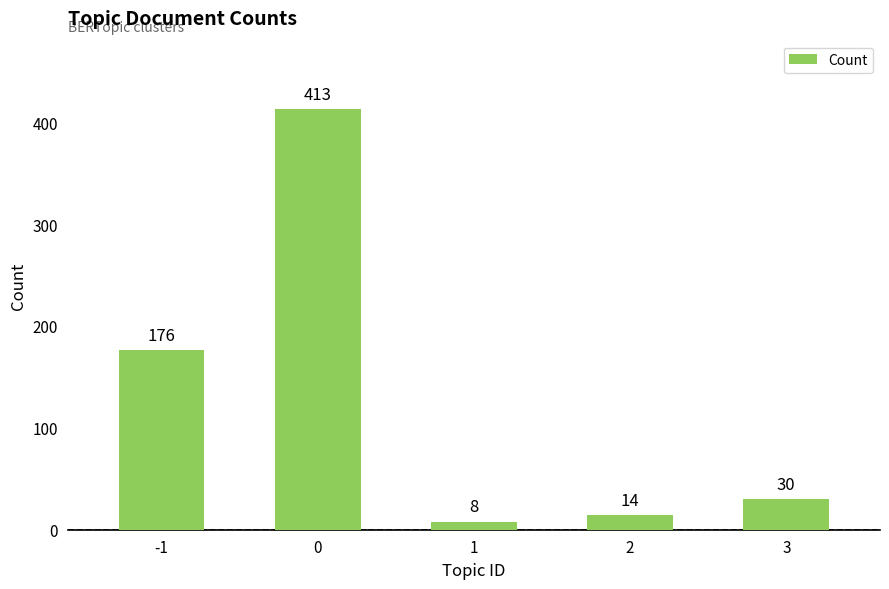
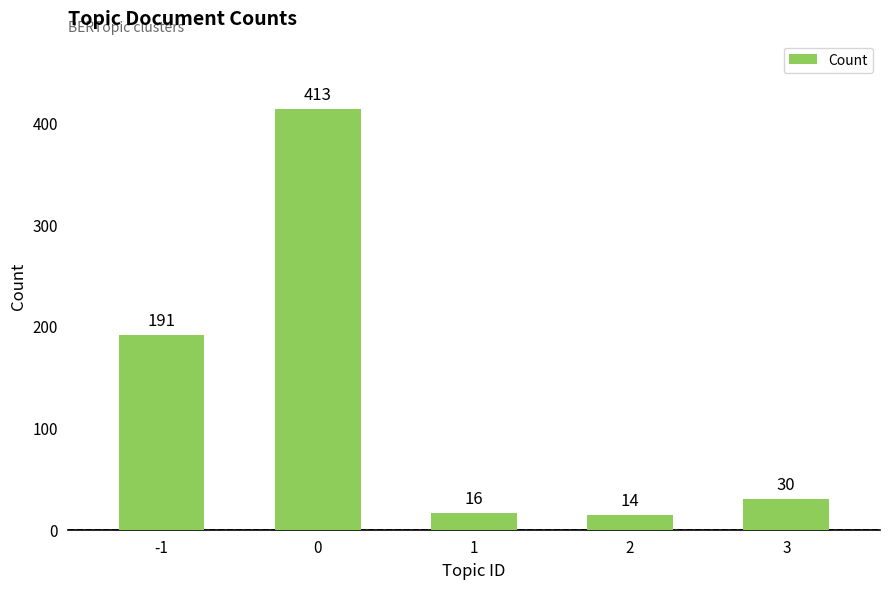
-1: 176 -> 191
1: 8 -> 16
